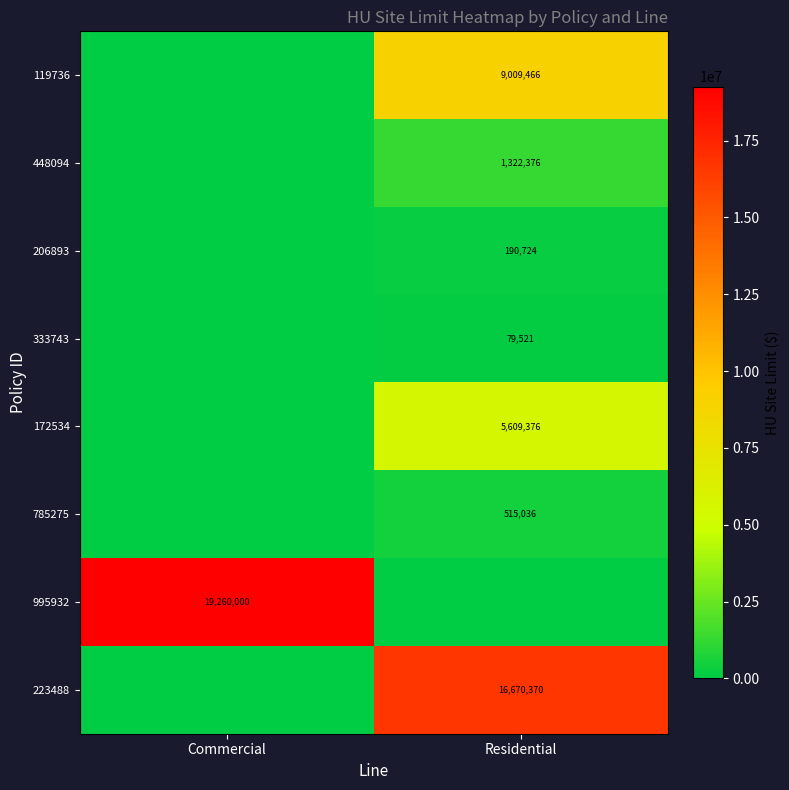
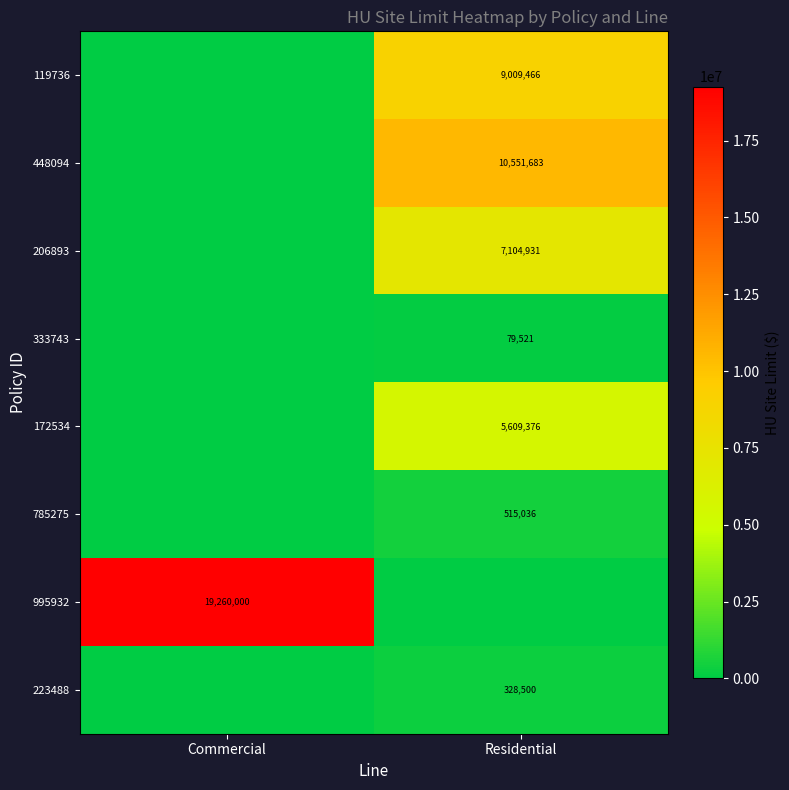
448094, Residential: 1,322,376 -> 10,551,683
206893, Residential: 190,724 -> 7,104,931
223488, Residential: 16,670,370 -> 328,500
